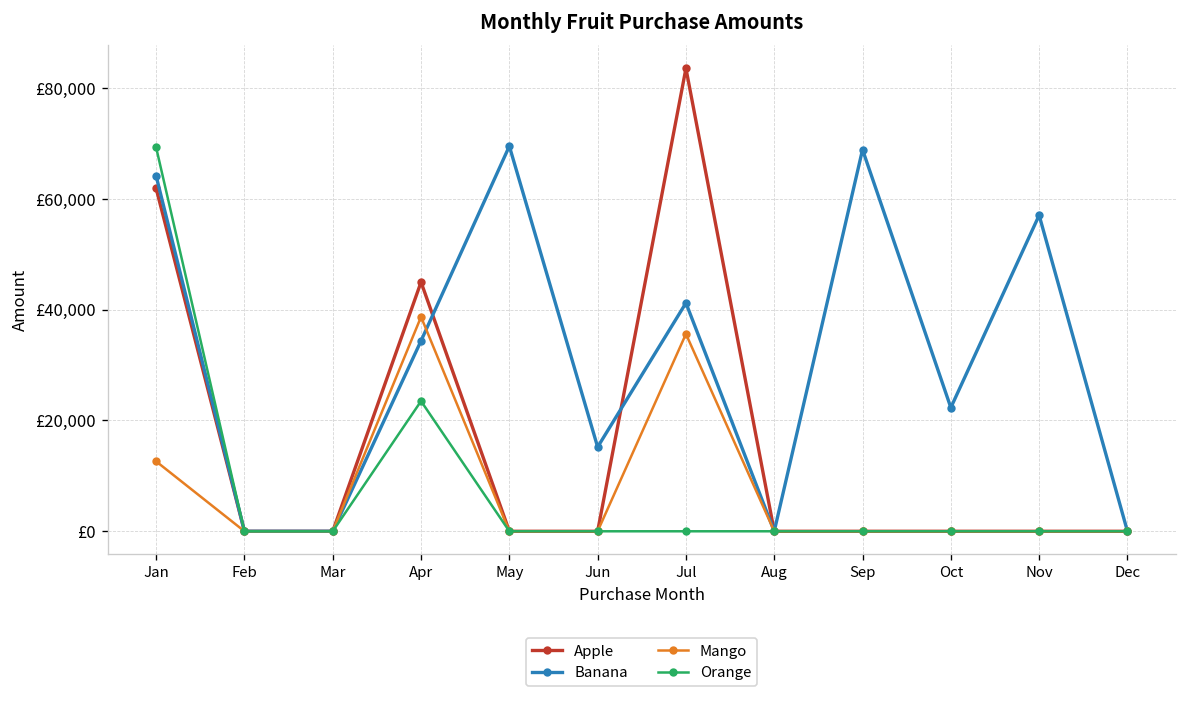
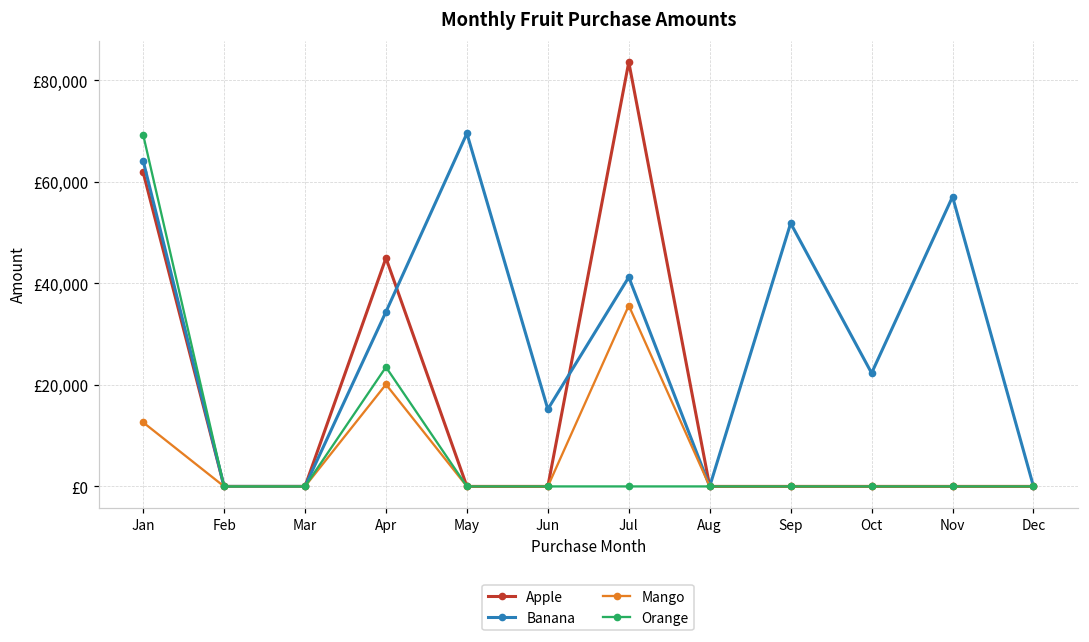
Mango, Apr: £39,000 -> £20,000
Banana, Sep: £69,000 -> £52,000
